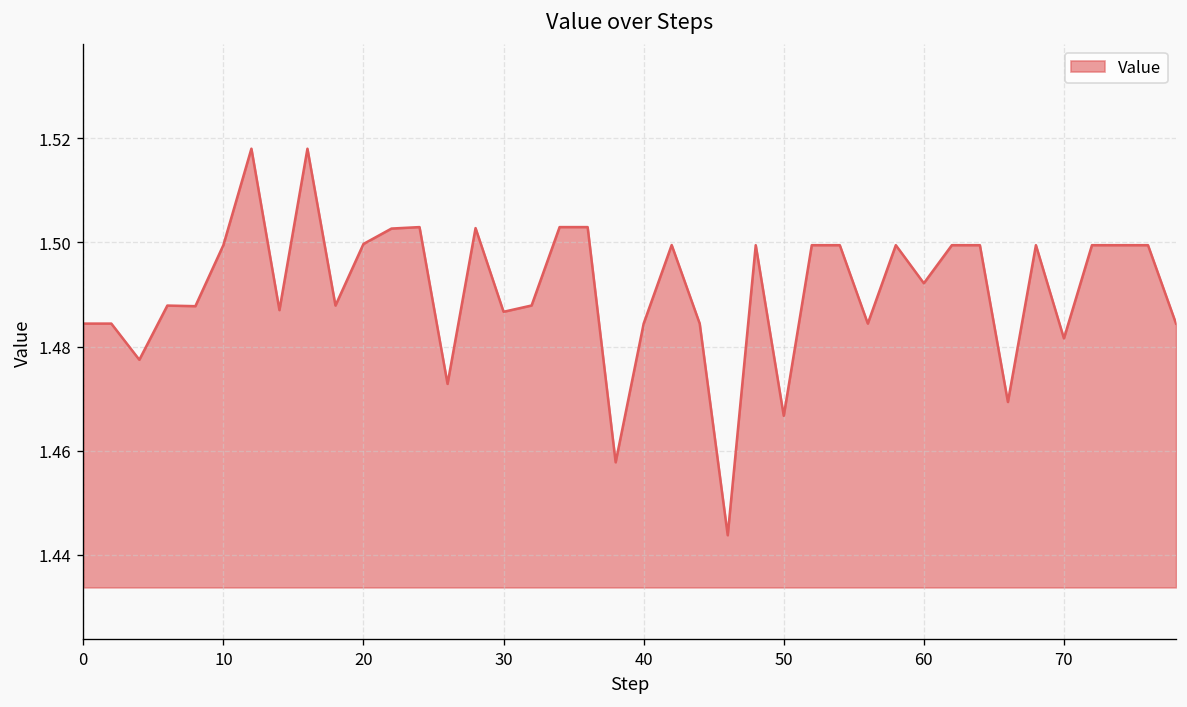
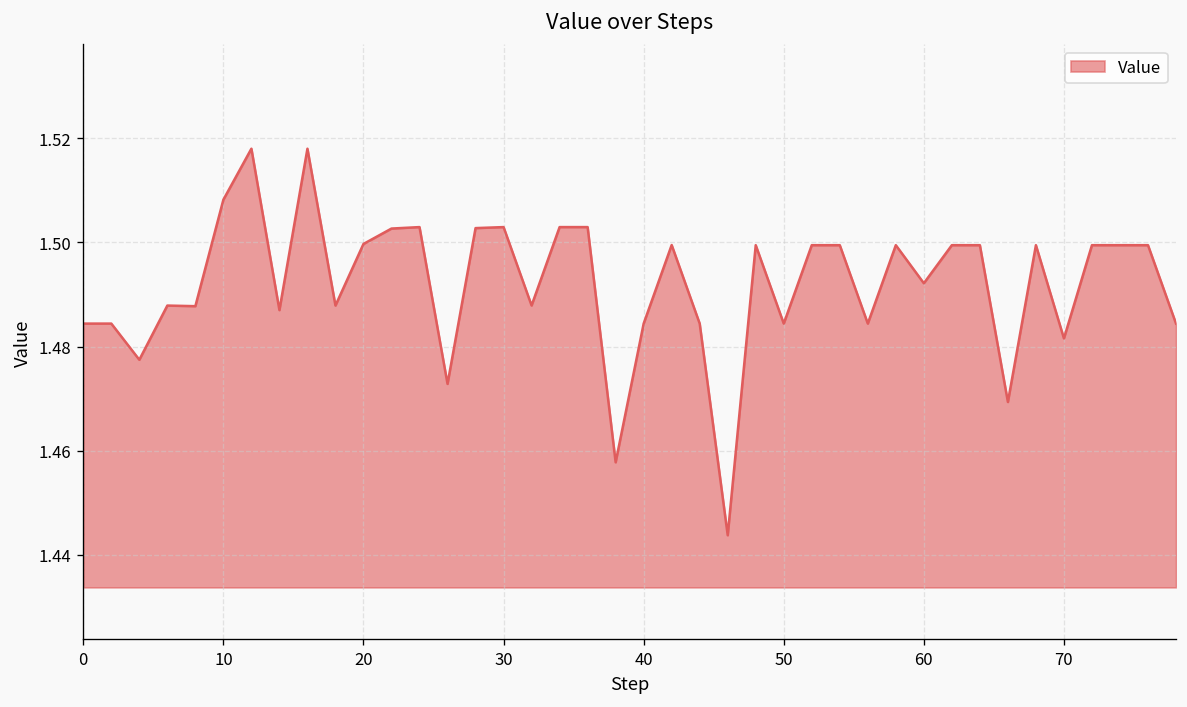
10: 1.499 -> 1.508
30: 1.487 -> 1.503
50: 1.467 -> 1.484
